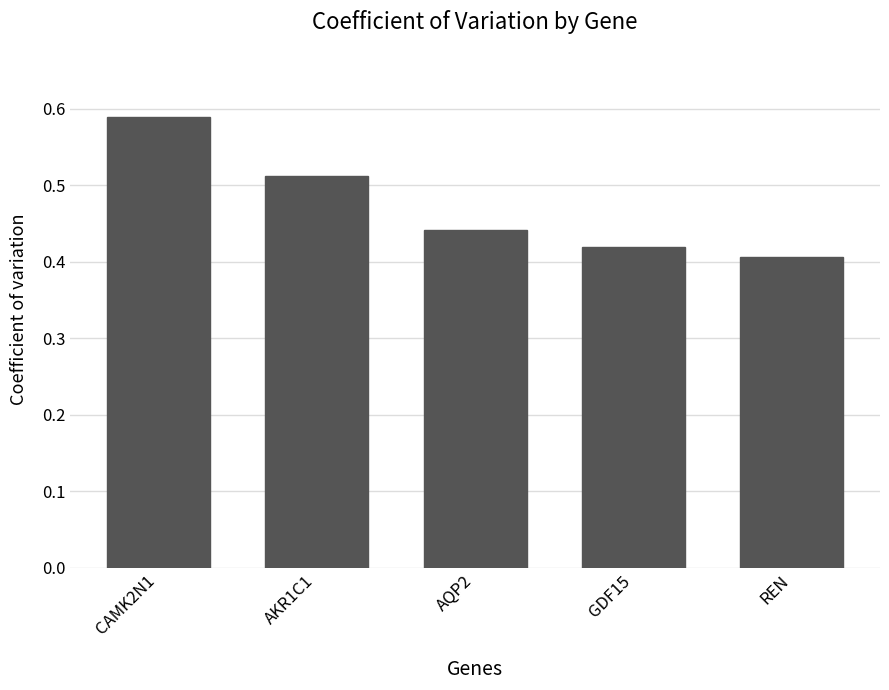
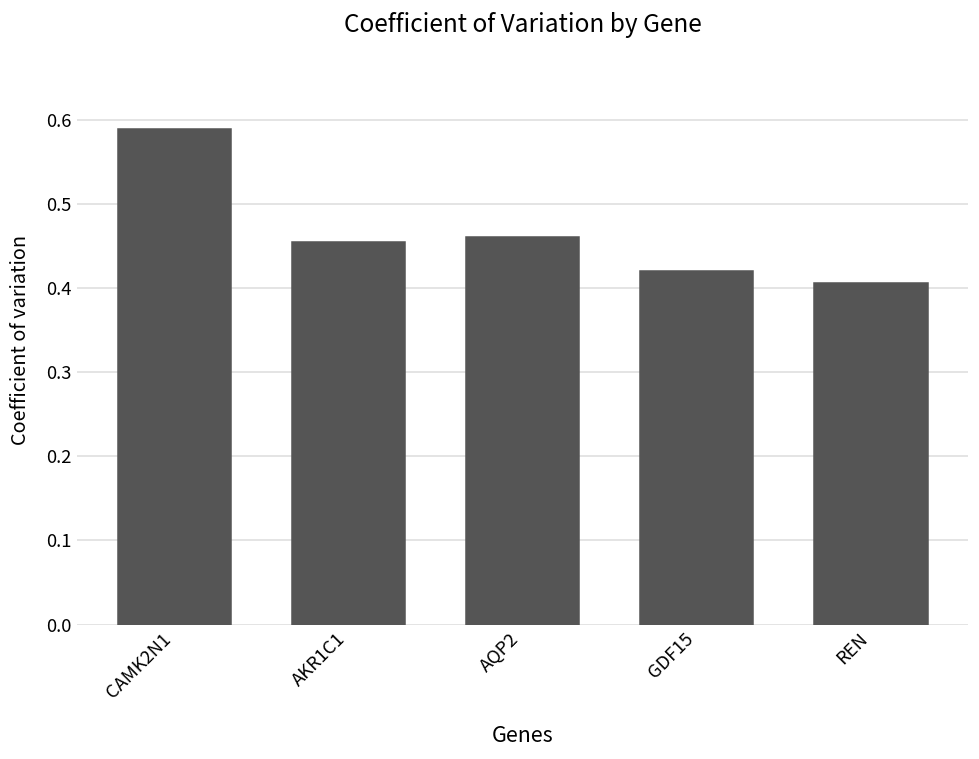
AKR1C1: 0.51 -> 0.45
AQP2: 0.44 -> 0.46
